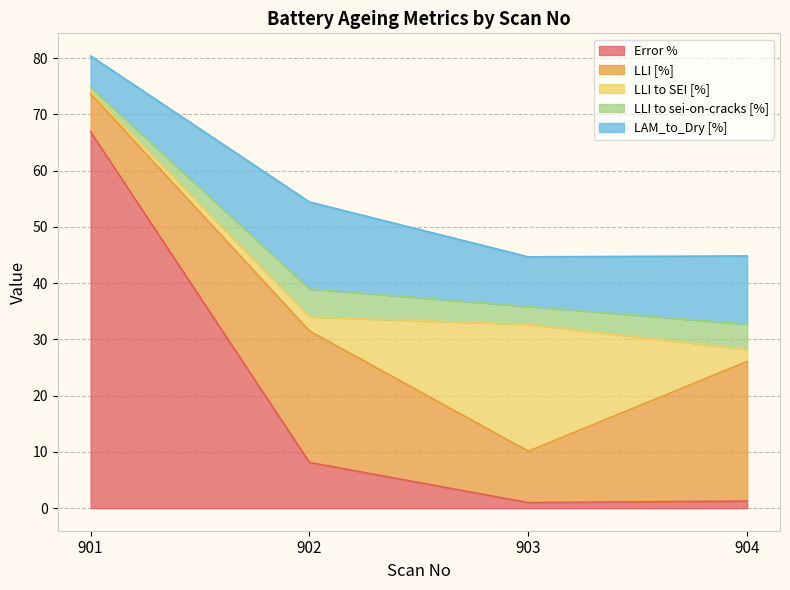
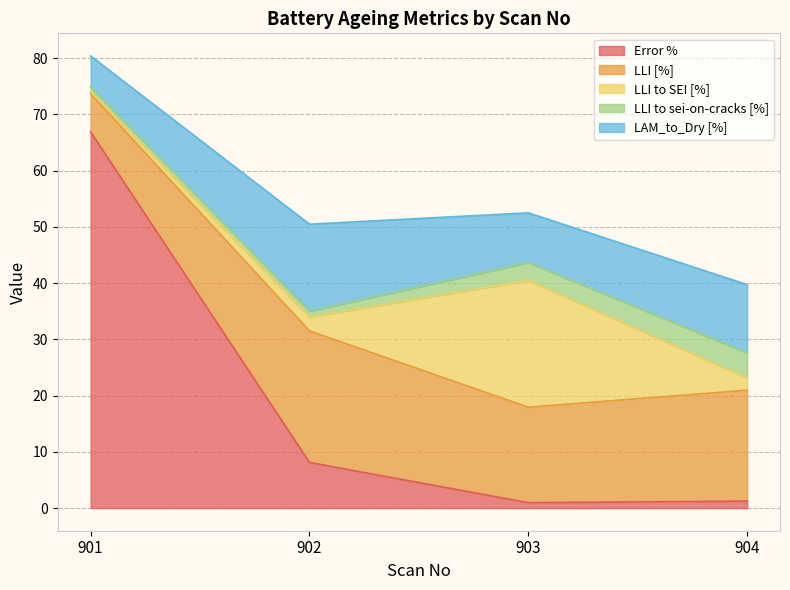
LLI to sei-on-cracks [%], 902: 5 -> 1
LLI [%], 903: 9 -> 17
LLI [%], 904: 25 -> 20
